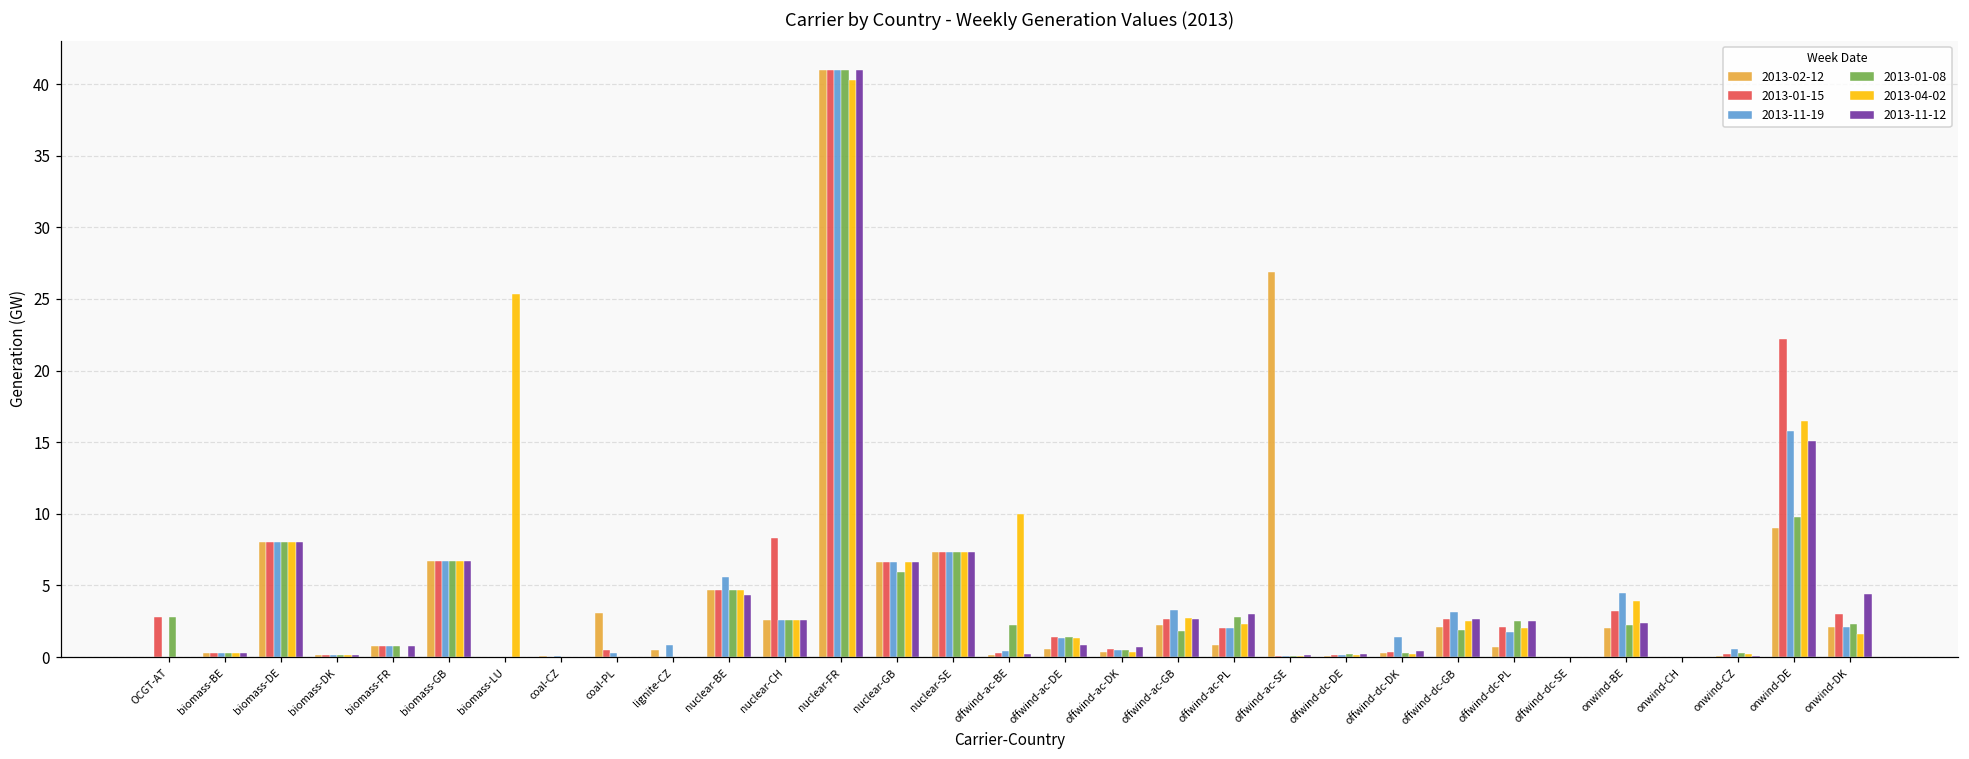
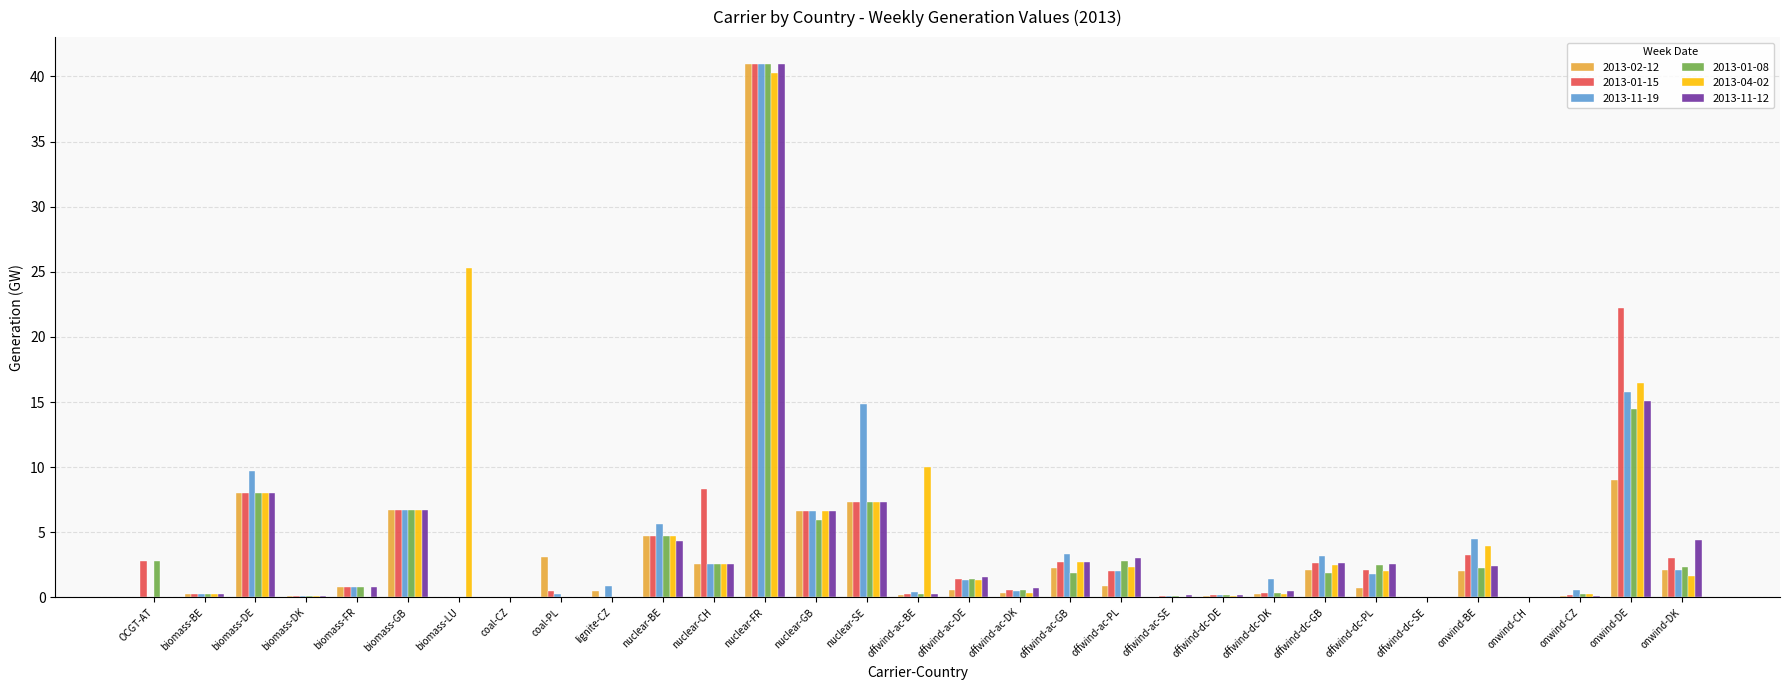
2013-11-19, biomass-DE: 8.0 -> 9.7
2013-11-19, nuclear-SE: 7.3 -> 14.8
2013-01-08, offwind-ac-BE: 2.2 -> 0.3
2013-11-12, offwind-ac-DE: 0.8 -> 1.5
2013-02-12, offwind-ac-SE: 26.9 -> 0.1
2013-01-08, onwind-DE: 9.8 -> 14.4
